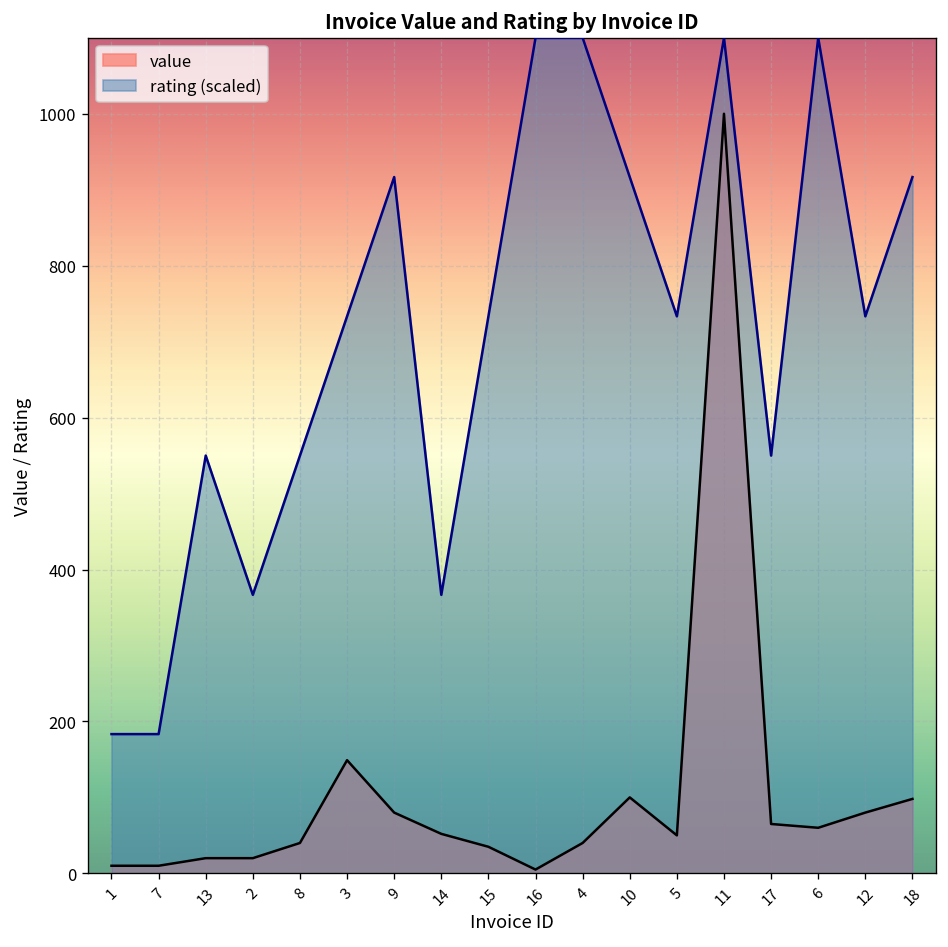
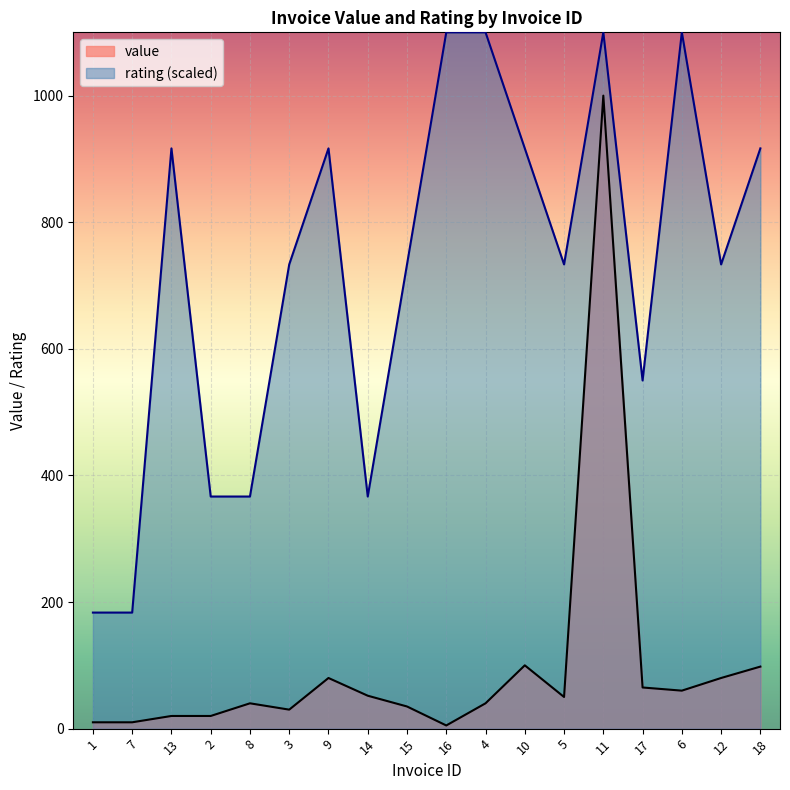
rating (scaled), 13: 550 -> 920
rating (scaled), 8: 550 -> 370
value, 3: 150 -> 30
